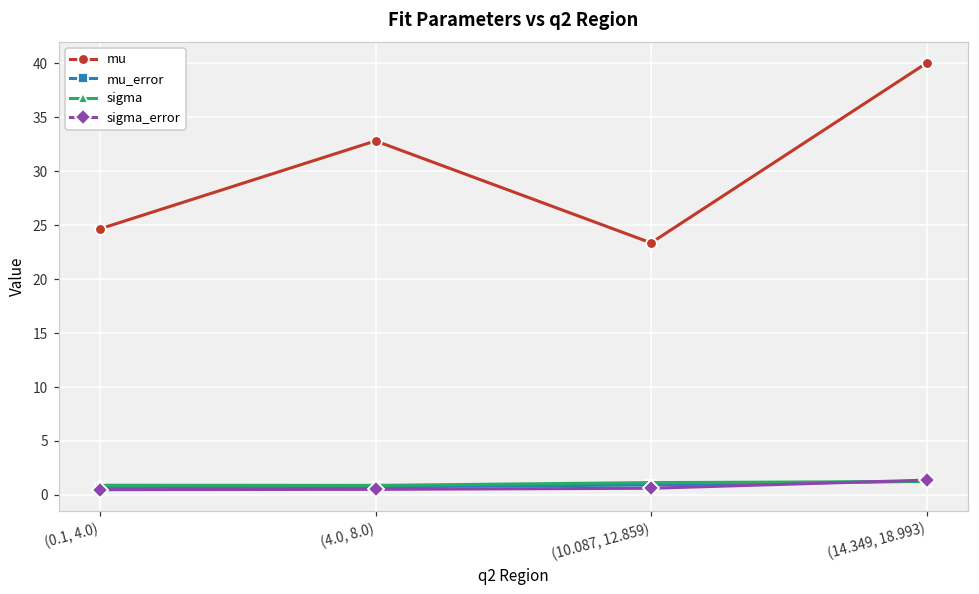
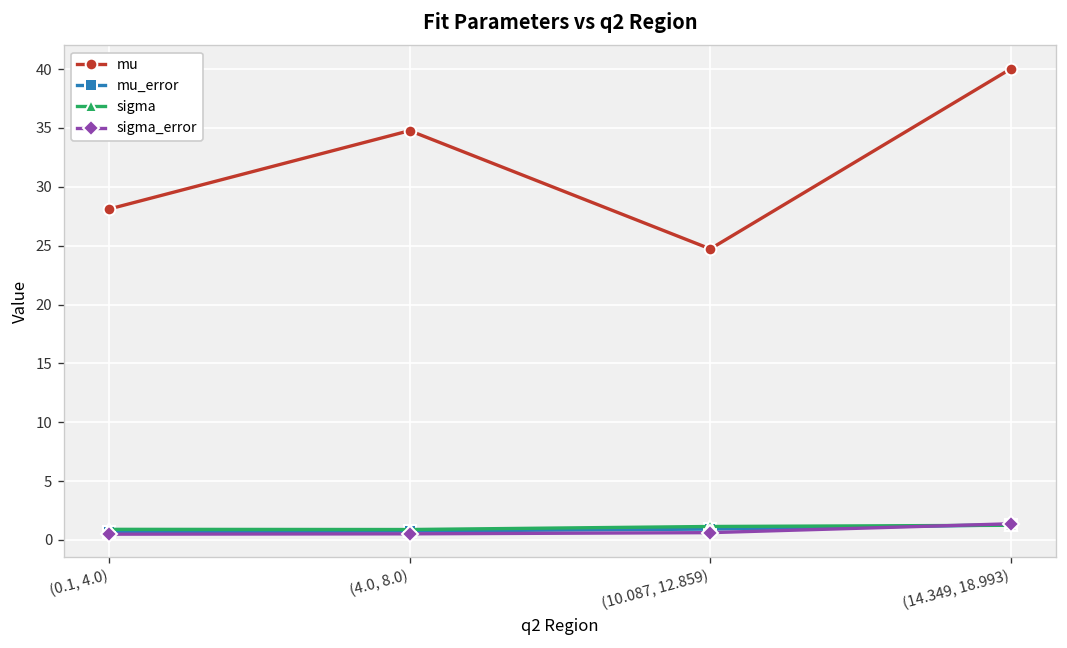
mu, (0.1, 4.0): 25 -> 28
mu, (4.0, 8.0): 33 -> 35
mu, (10.087, 12.859): 23 -> 25
